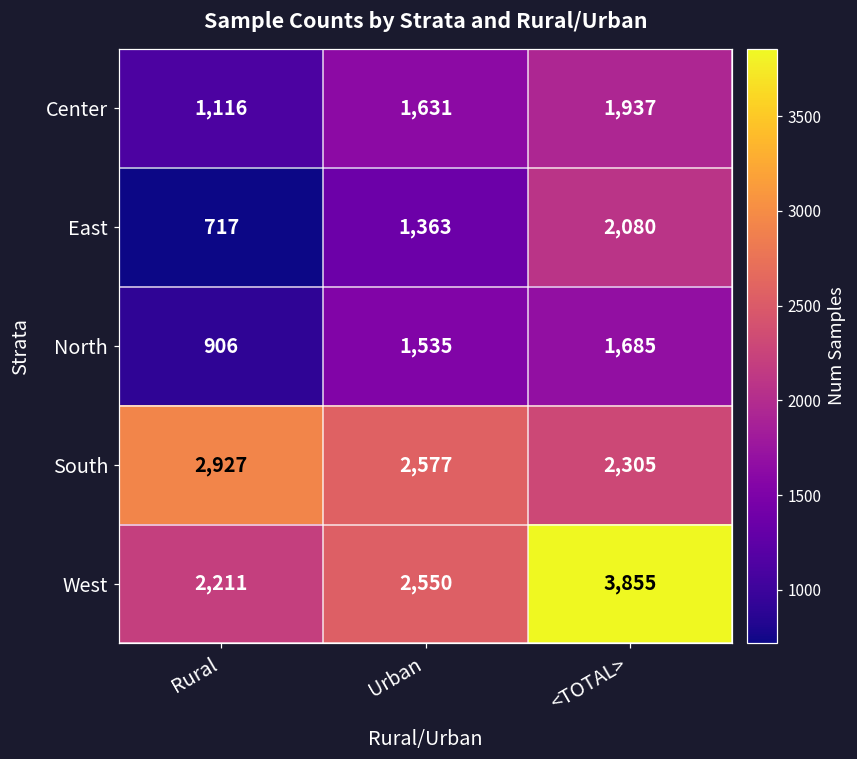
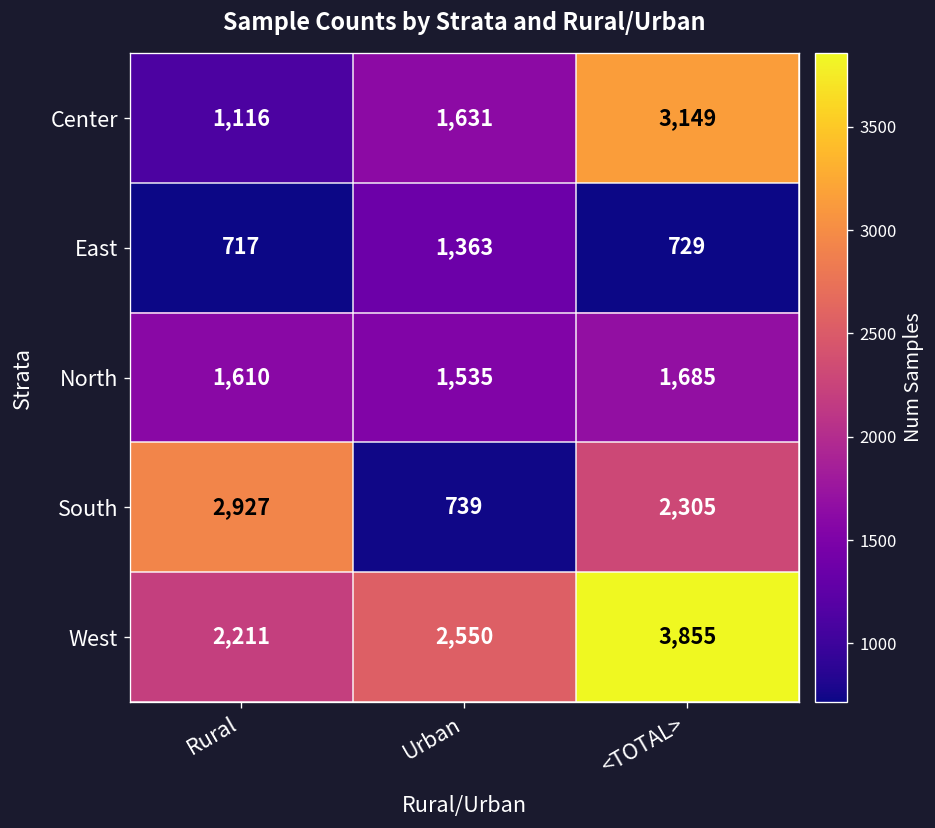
Center, <TOTAL>: 1,937 -> 3,149
East, <TOTAL>: 2,080 -> 729
North, Rural: 906 -> 1,610
South, Urban: 2,577 -> 739
